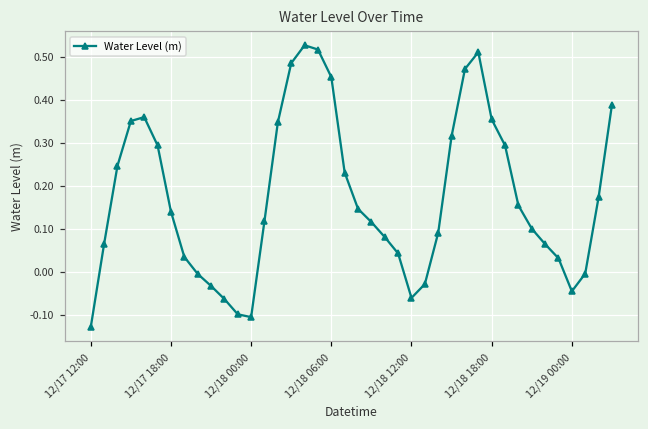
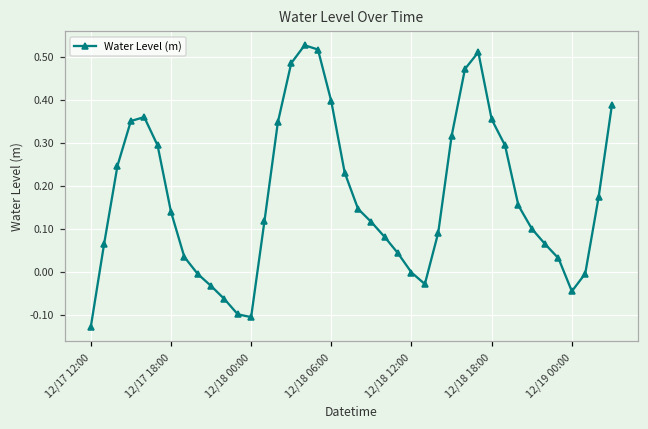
12/18 06:00: 0.45 -> 0.40
12/18 12:00: -0.06 -> 0.00
